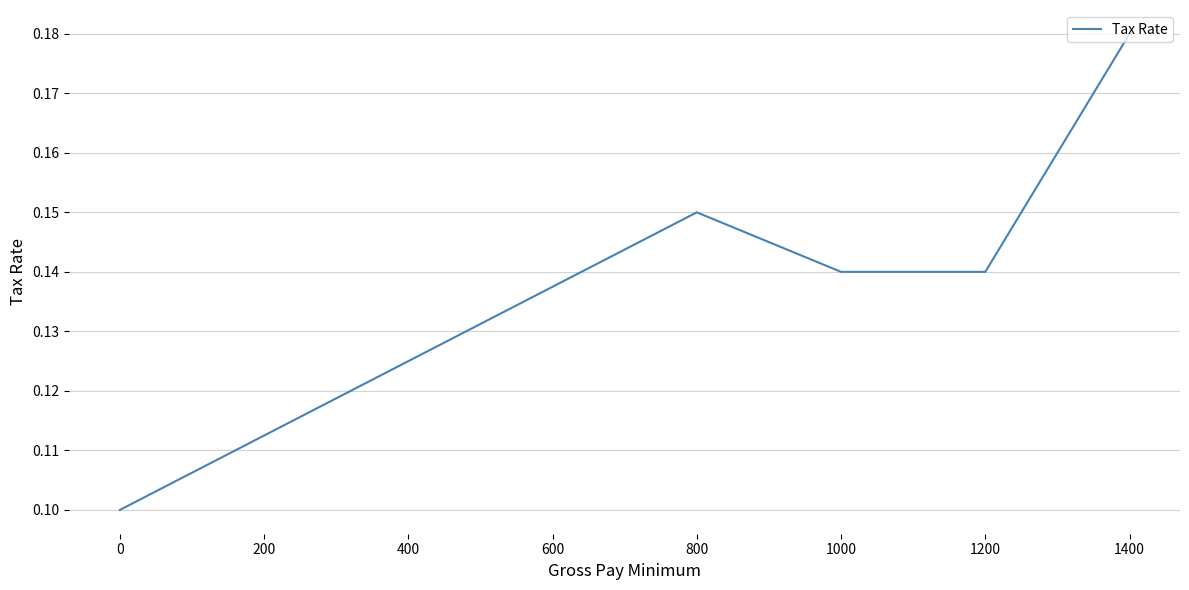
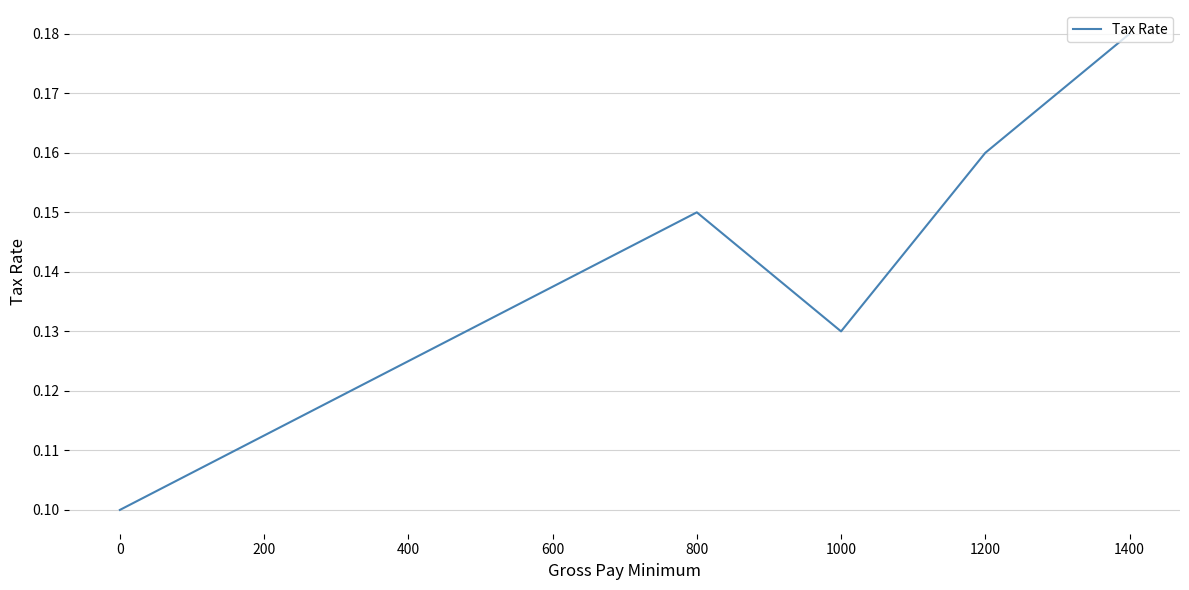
1000: 0.14 -> 0.13
1200: 0.14 -> 0.16
